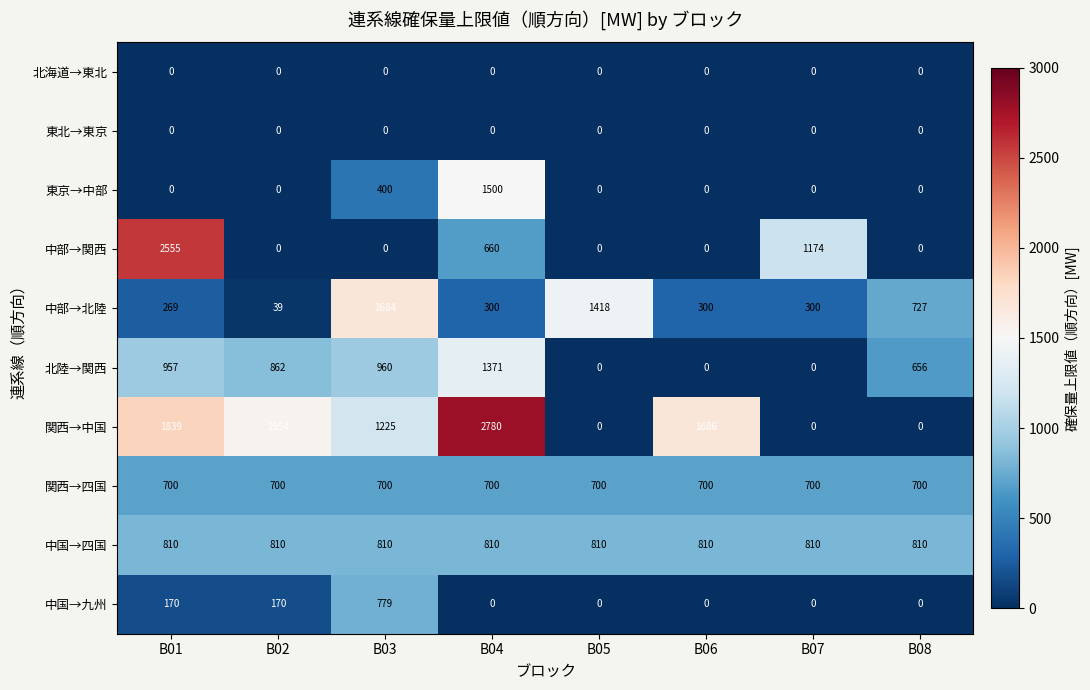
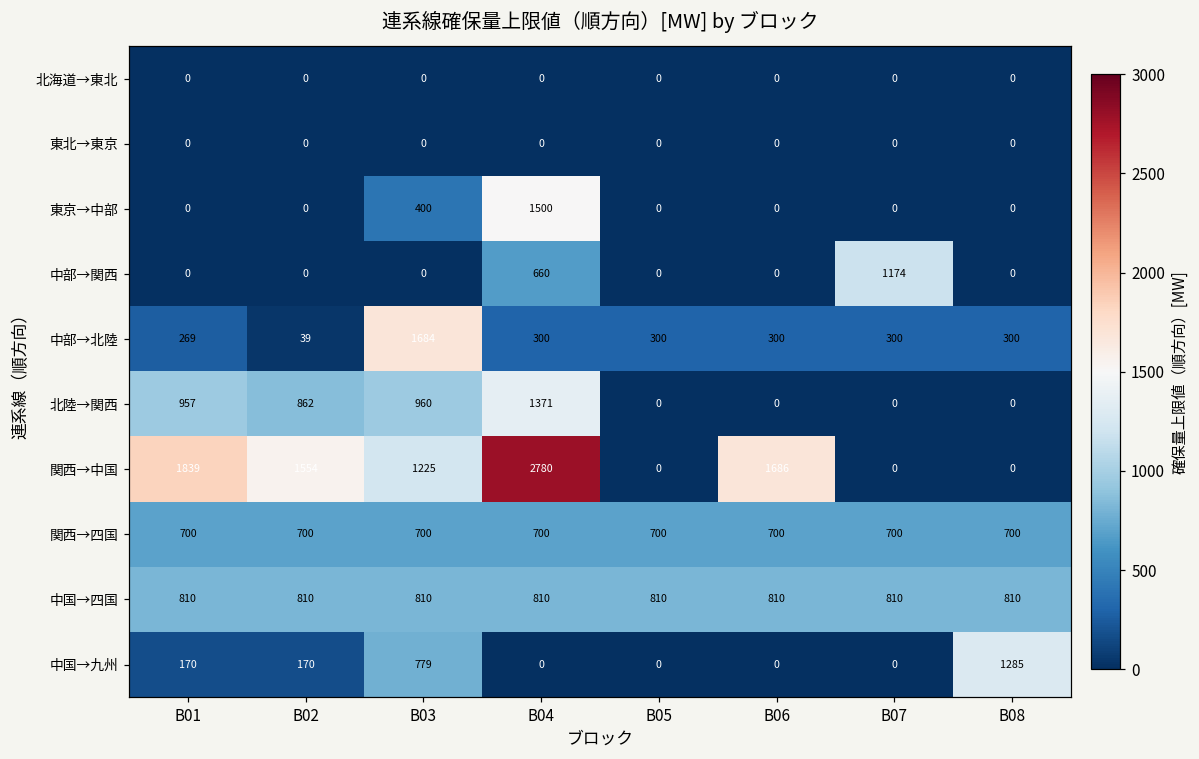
中部→関西, B01: 2555 -> 0
中部→北陸, B05: 1418 -> 300
中部→北陸, B08: 727 -> 300
北陸→関西, B08: 656 -> 0
中国→九州, B08: 0 -> 1285
